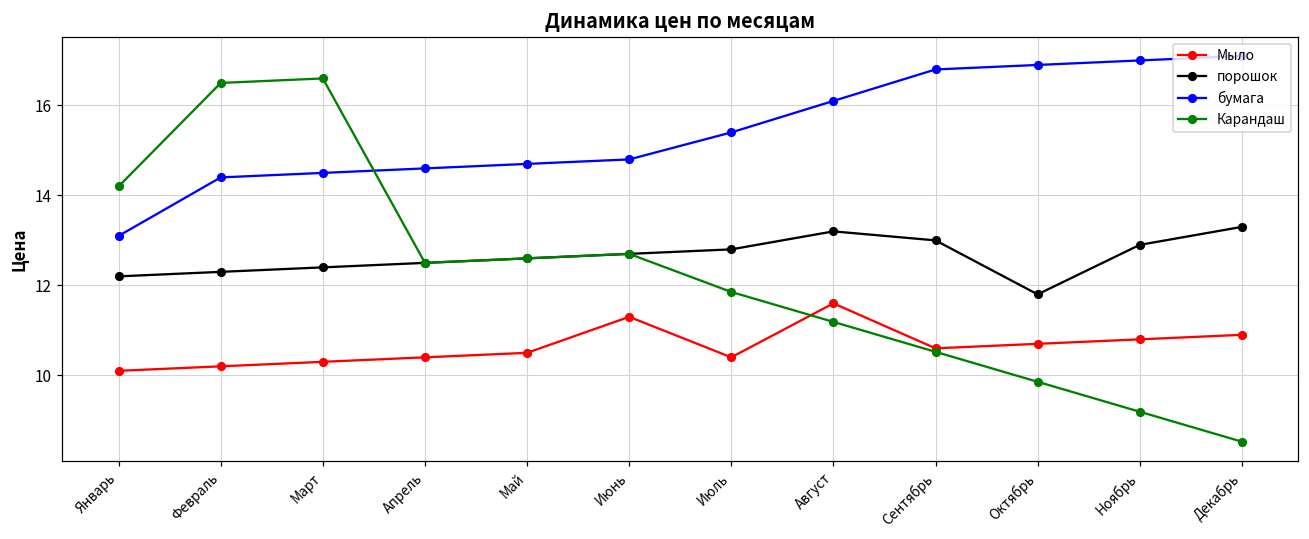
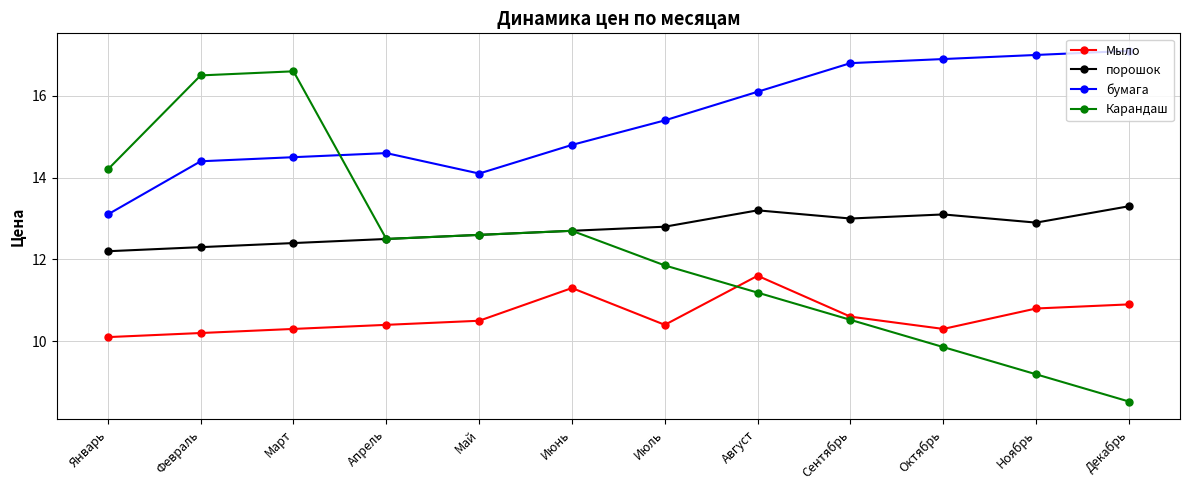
бумага, Май: 14.7 -> 14.1
Мыло, Октябрь: 10.7 -> 10.3
порошок, Октябрь: 11.8 -> 13.1
